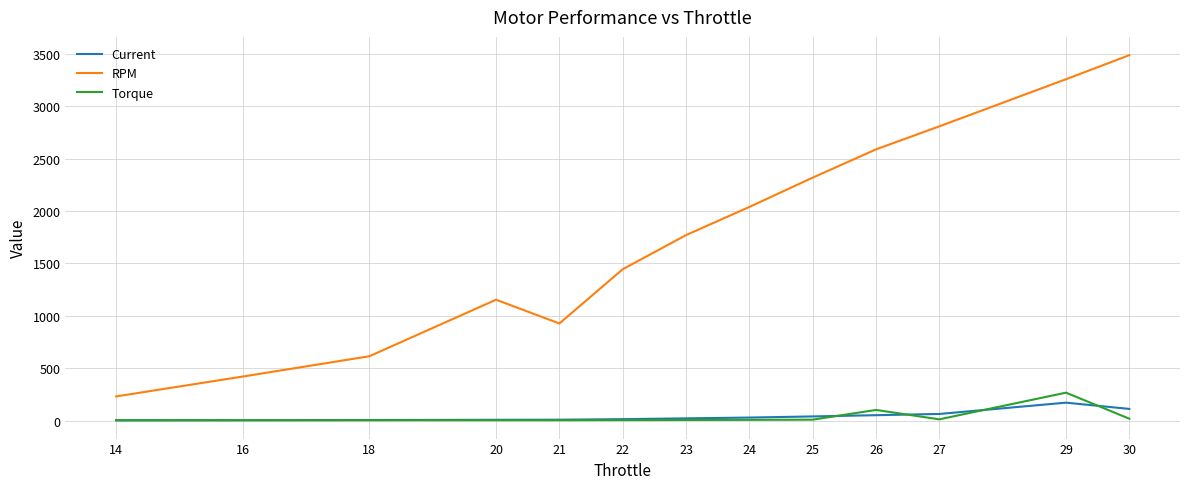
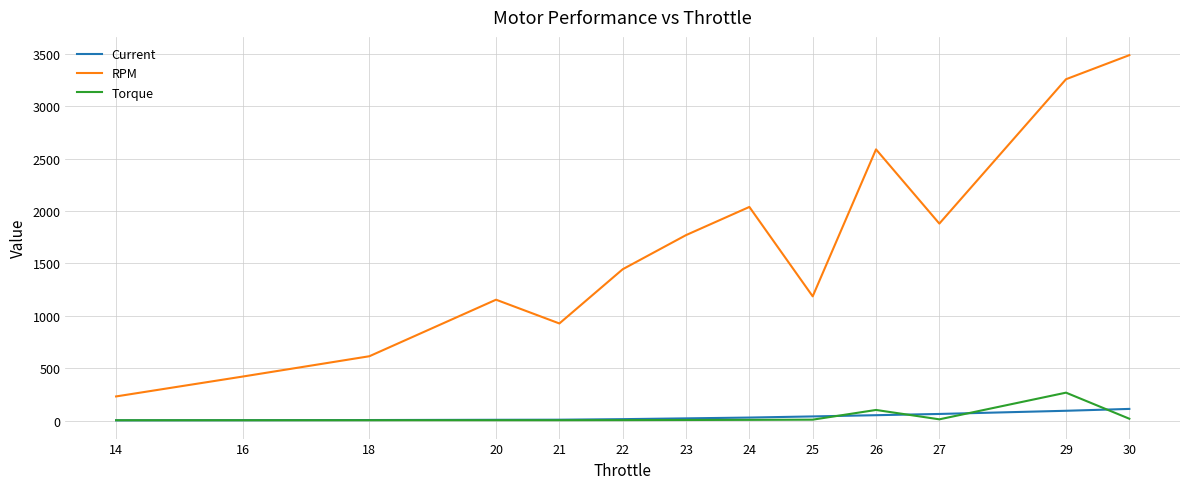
RPM, 25: 2320 -> 1190
RPM, 27: 2810 -> 1880
Current, 29: 170 -> 90
